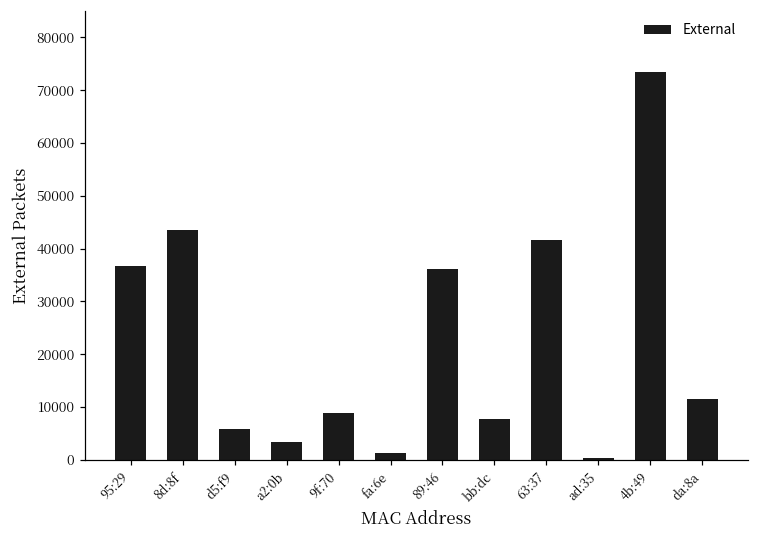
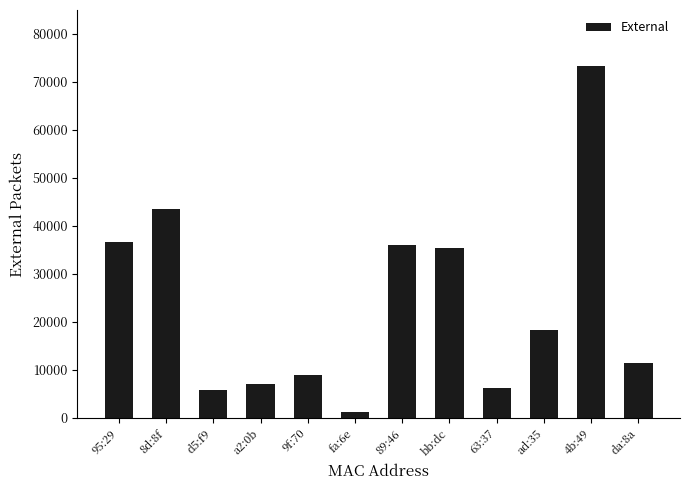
a2:0b: 3000 -> 7000
bb:dc: 8000 -> 35000
63:37: 42000 -> 6000
ad:35: 0 -> 18000
